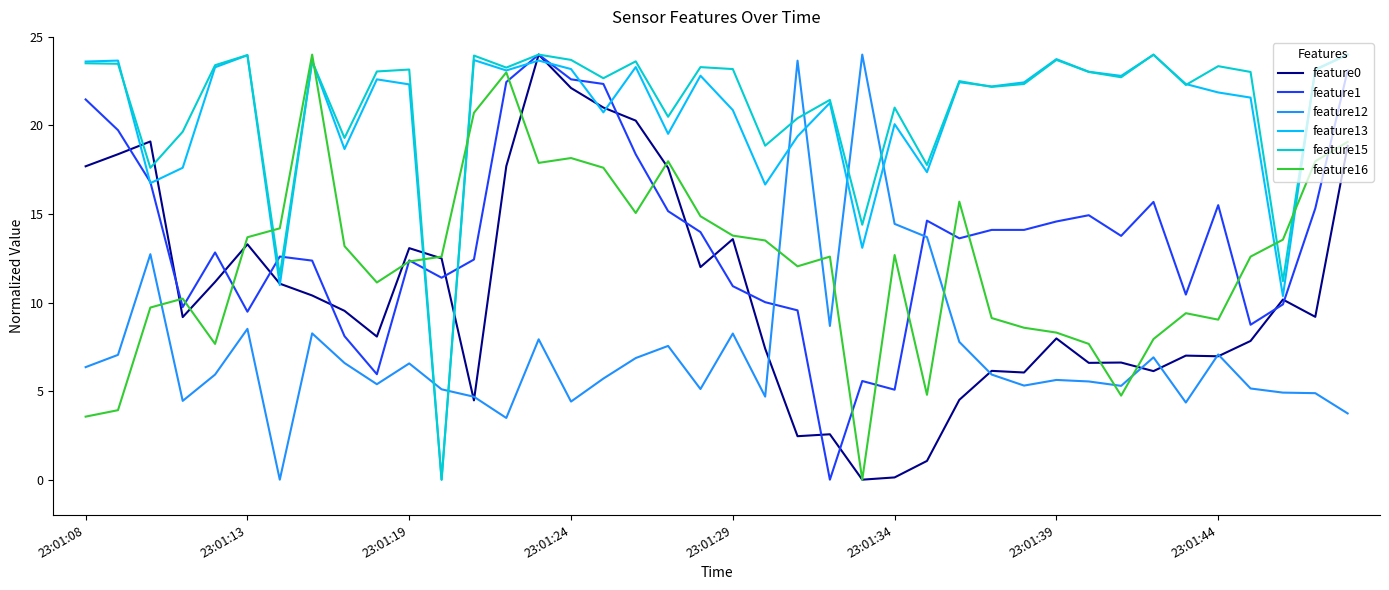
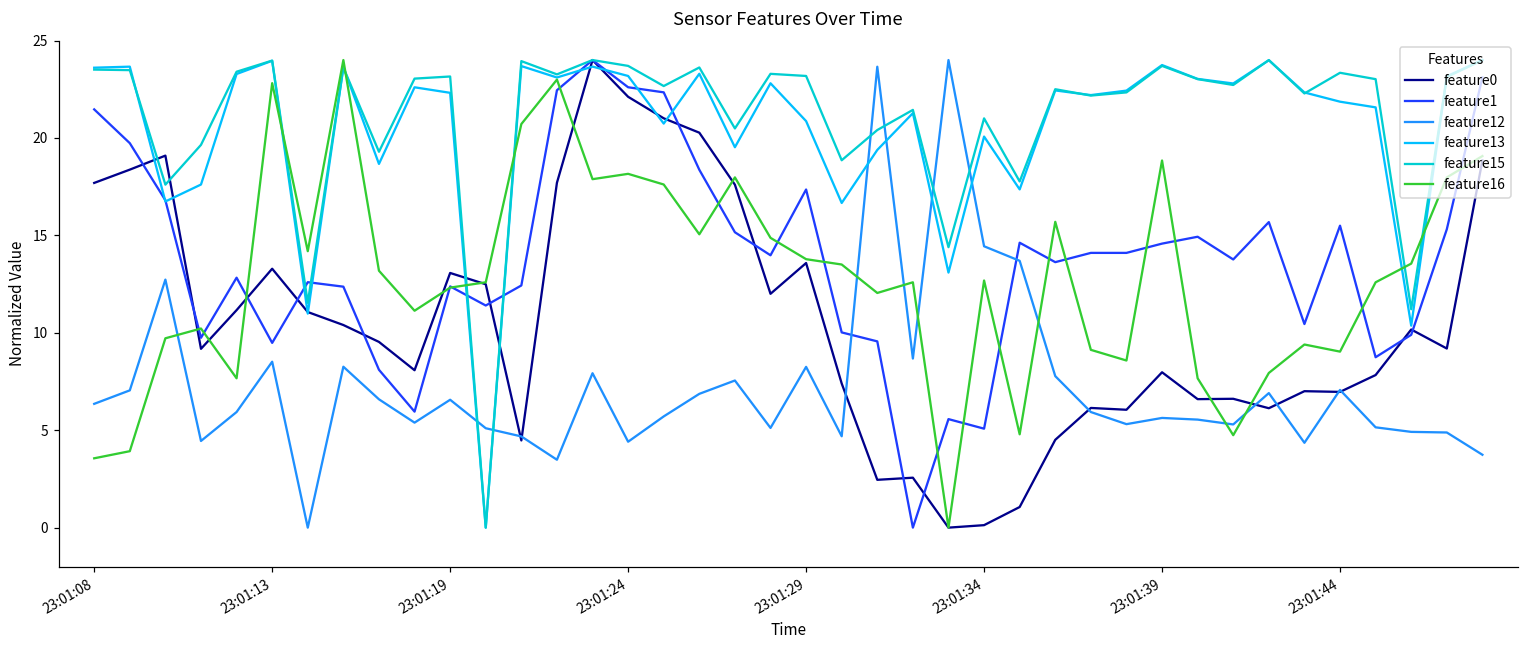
feature16, 23:01:13: 13.7 -> 22.8
feature1, 23:01:29: 10.9 -> 17.4
feature16, 23:01:39: 8.3 -> 18.8
